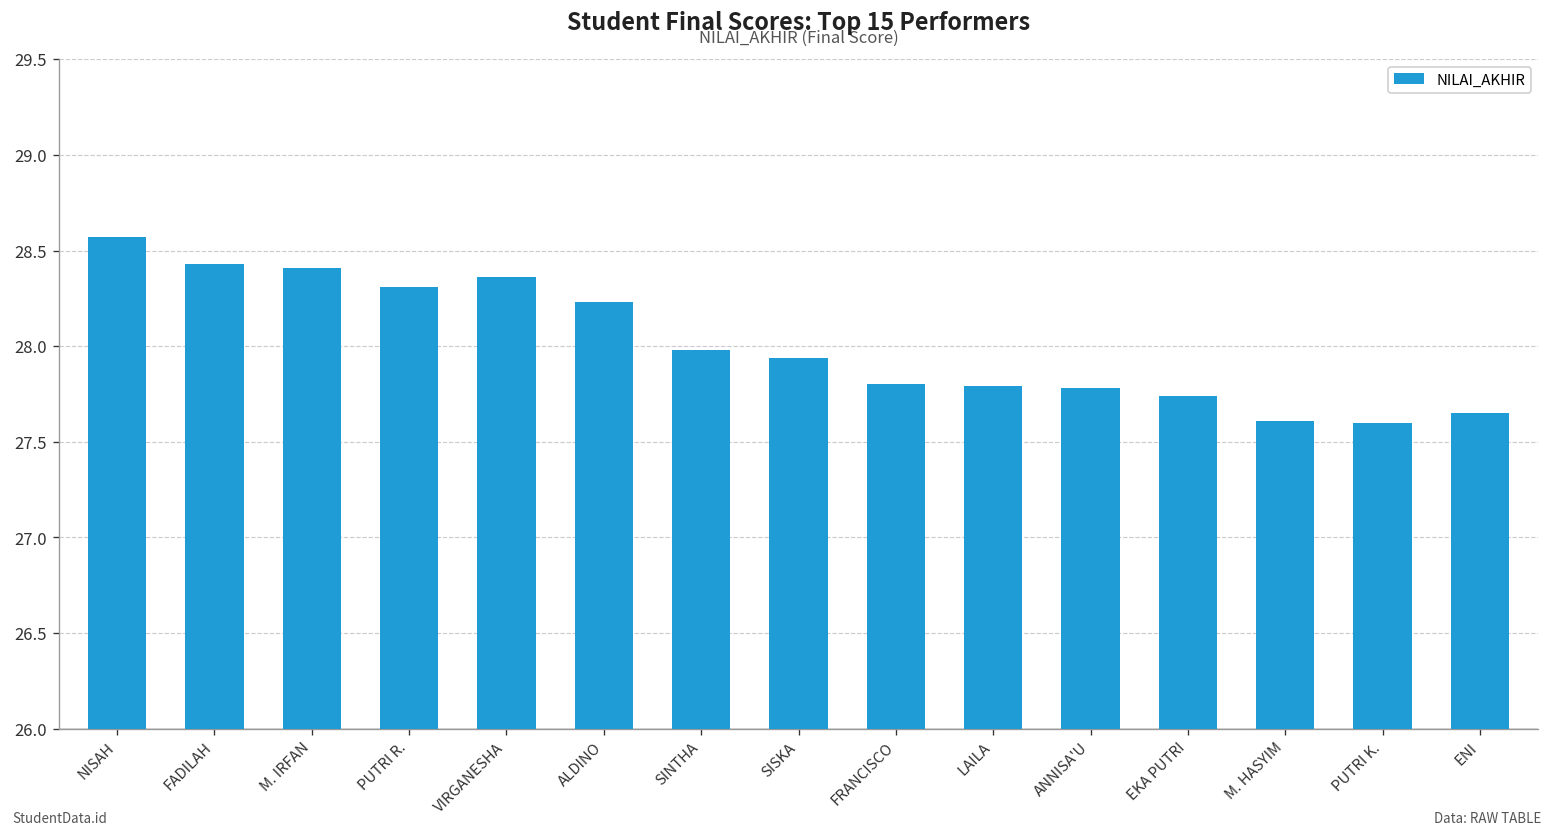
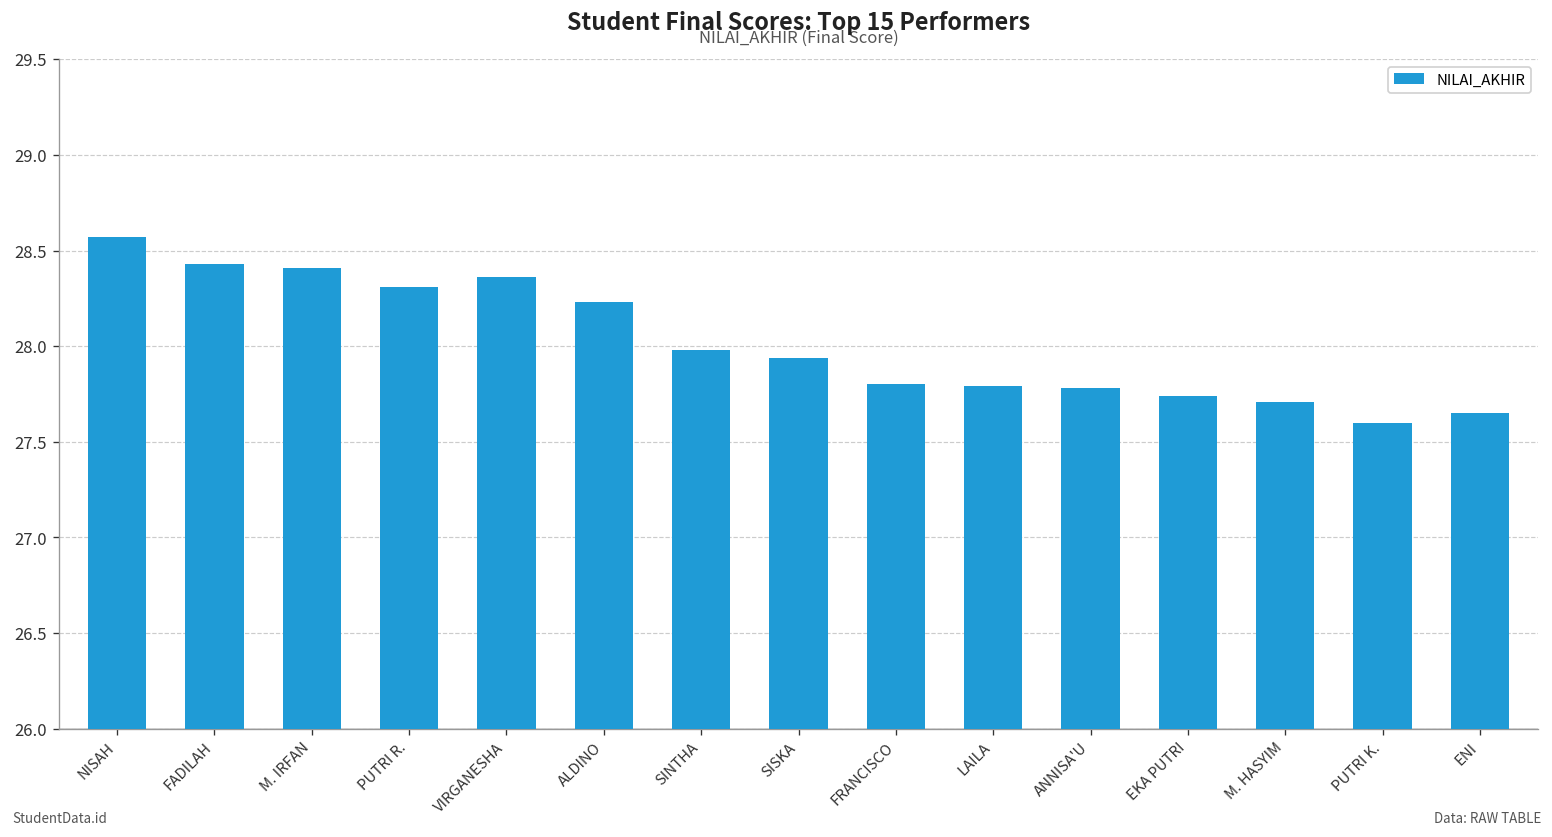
M. HASYIM: 27.61 -> 27.71
